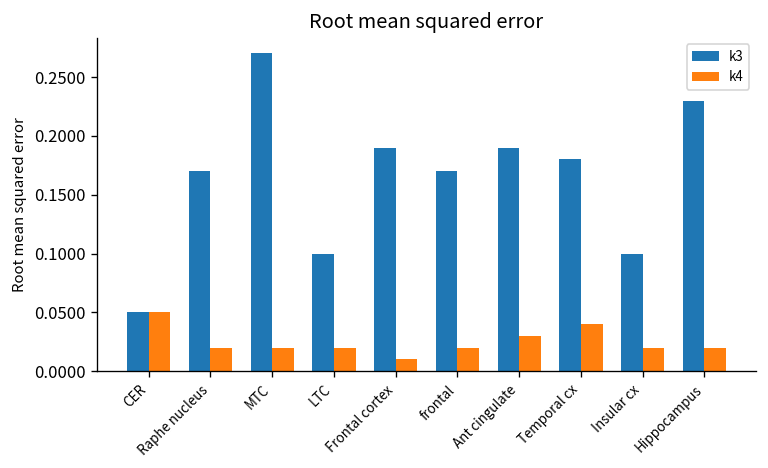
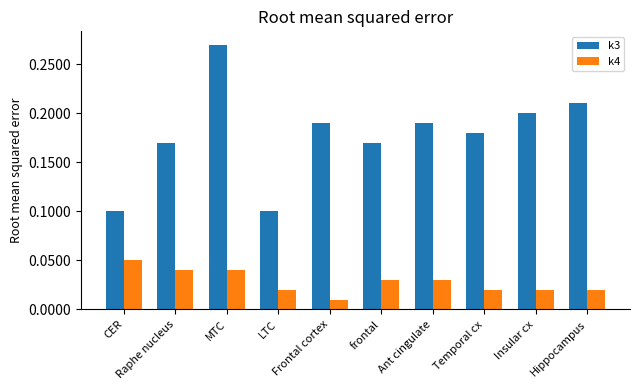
k3, CER: 0.05 -> 0.10
k4, Raphe nucleus: 0.02 -> 0.04
k4, MTC: 0.02 -> 0.04
k4, frontal: 0.02 -> 0.03
k4, Temporal cx: 0.04 -> 0.02
k3, Insular cx: 0.1 -> 0.2
k3, Hippocampus: 0.23 -> 0.21
